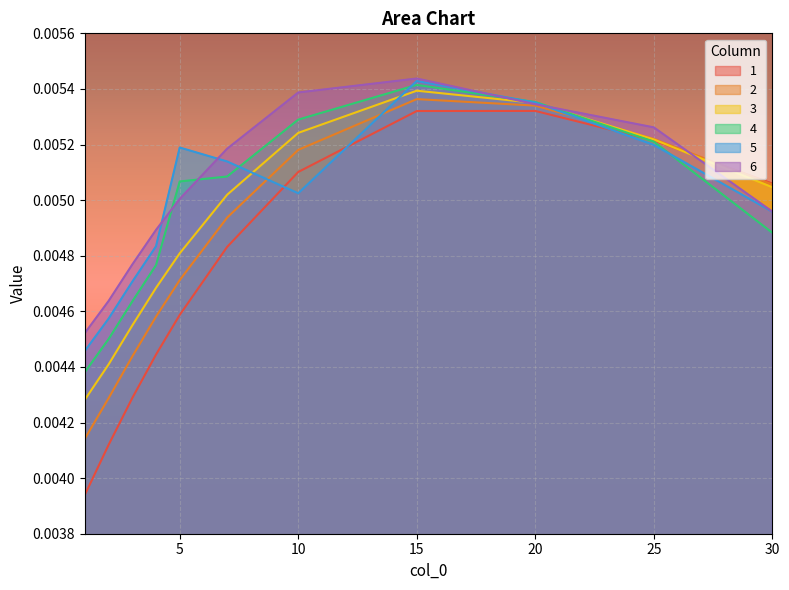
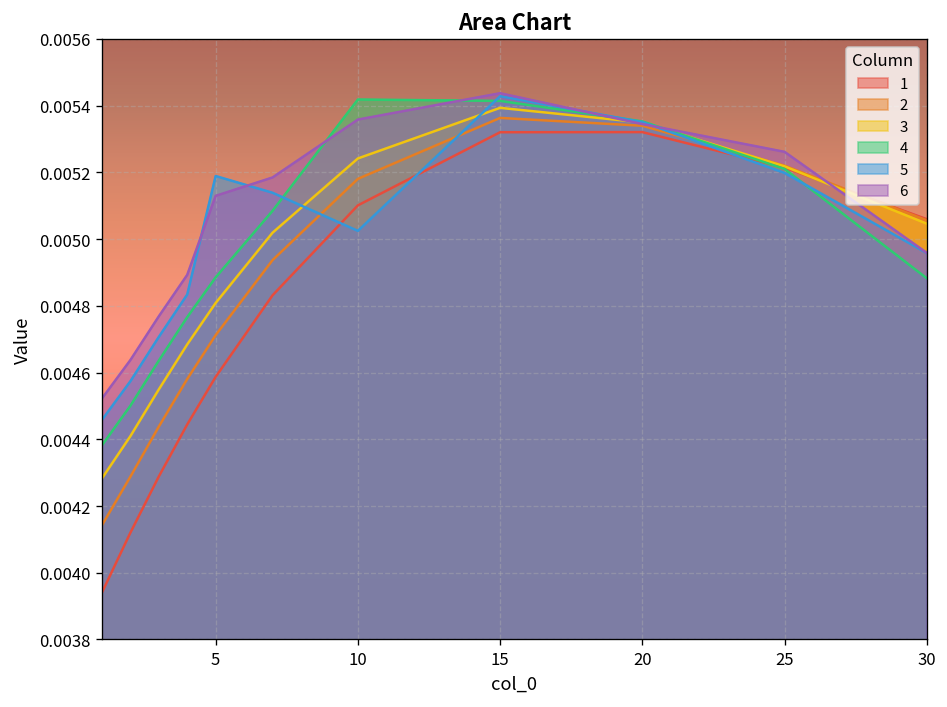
4, 5: 0.00507 -> 0.00489
6, 5: 0.00500 -> 0.00513
4, 10: 0.00529 -> 0.00542
6, 10: 0.00539 -> 0.00536
